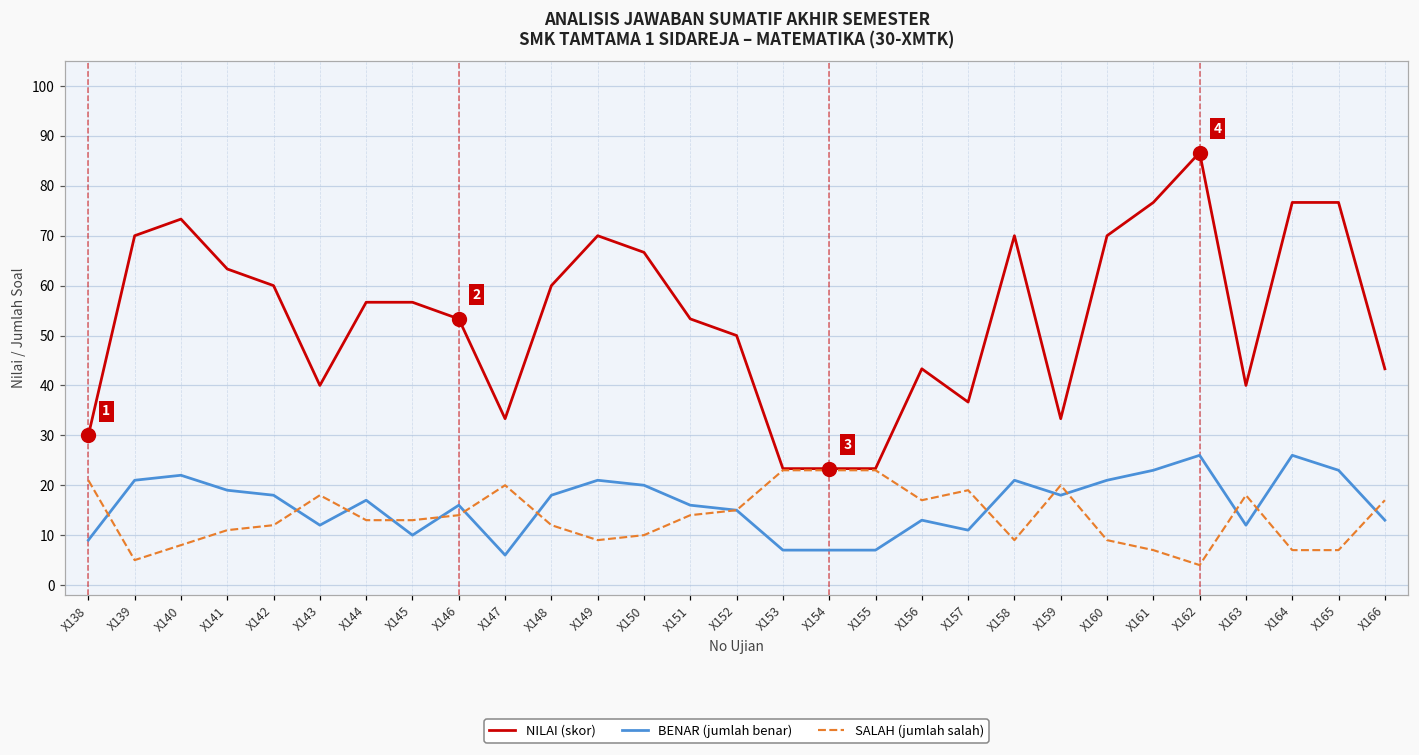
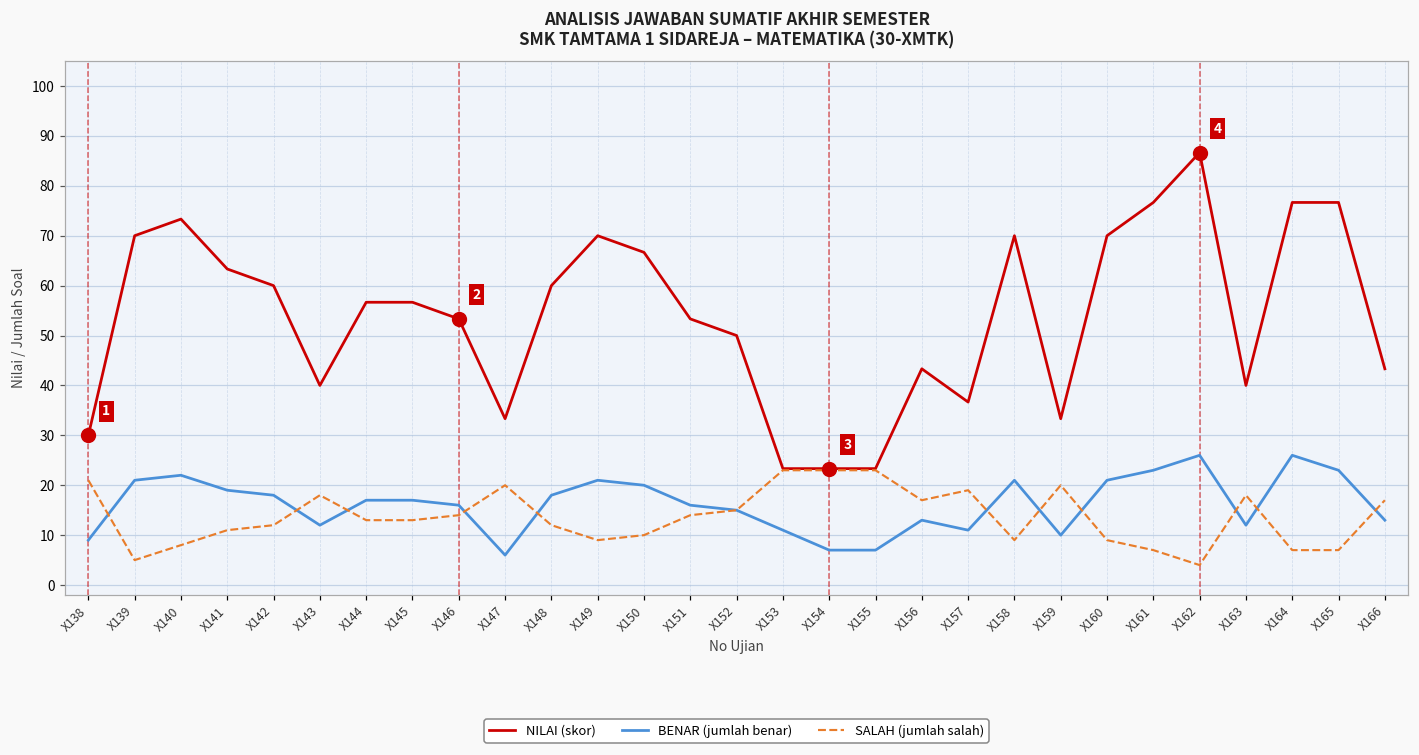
BENAR (jumlah benar), X145: 10 -> 17
BENAR (jumlah benar), X153: 7 -> 11
BENAR (jumlah benar), X159: 18 -> 10
